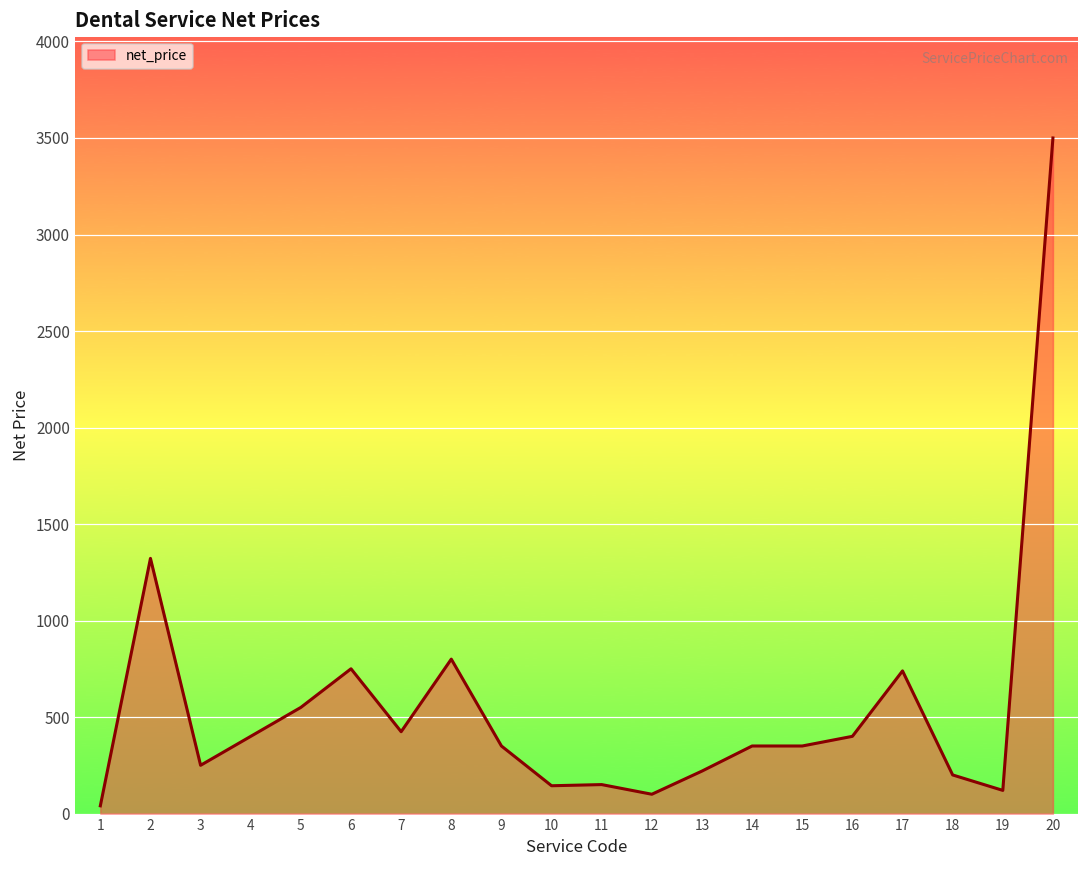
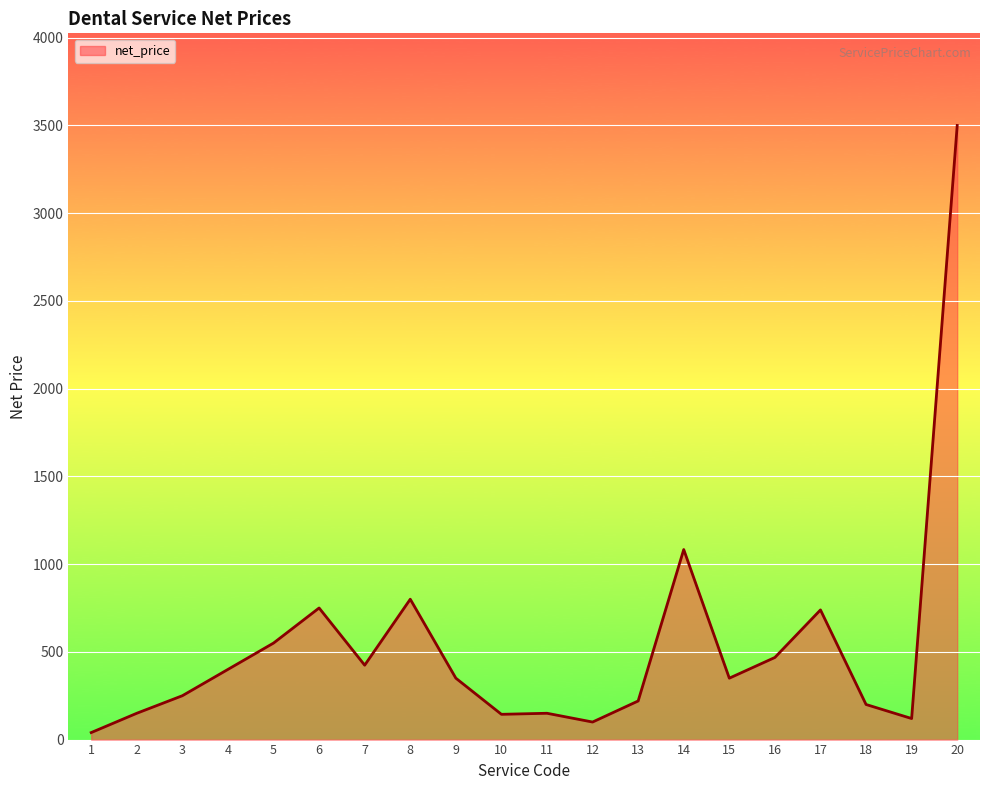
2: 1320 -> 150
14: 350 -> 1080
16: 400 -> 470
